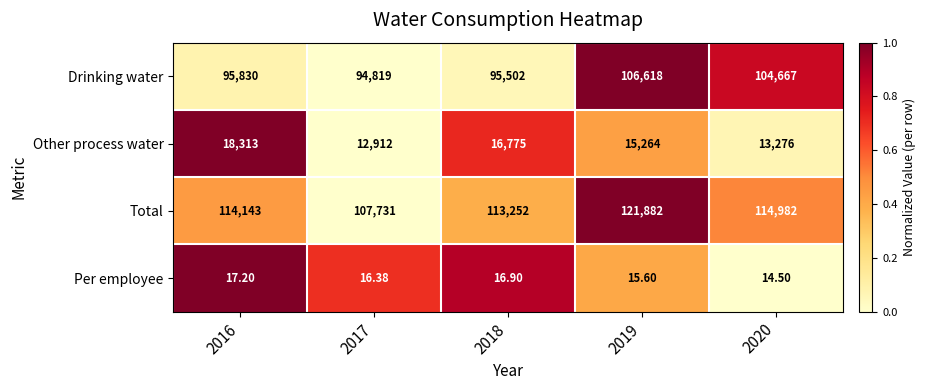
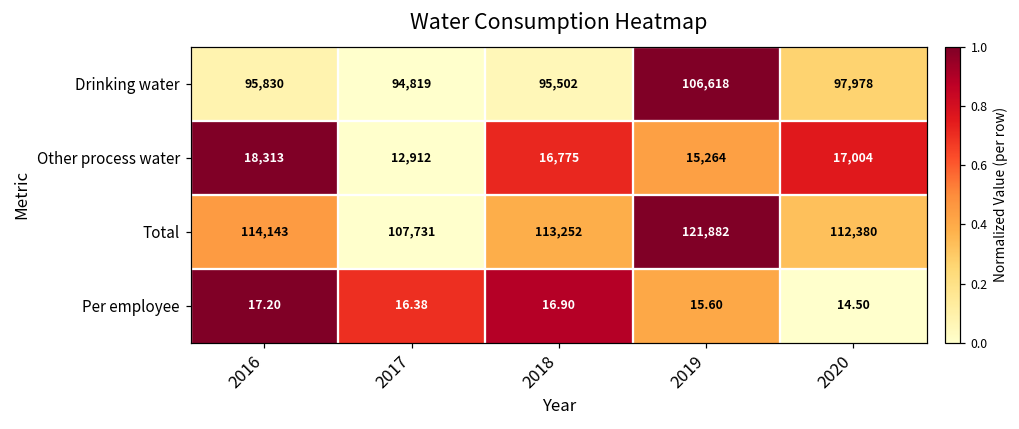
Drinking water, 2020: 104,667 -> 97,978
Other process water, 2020: 13,276 -> 17,004
Total, 2020: 114,982 -> 112,380
